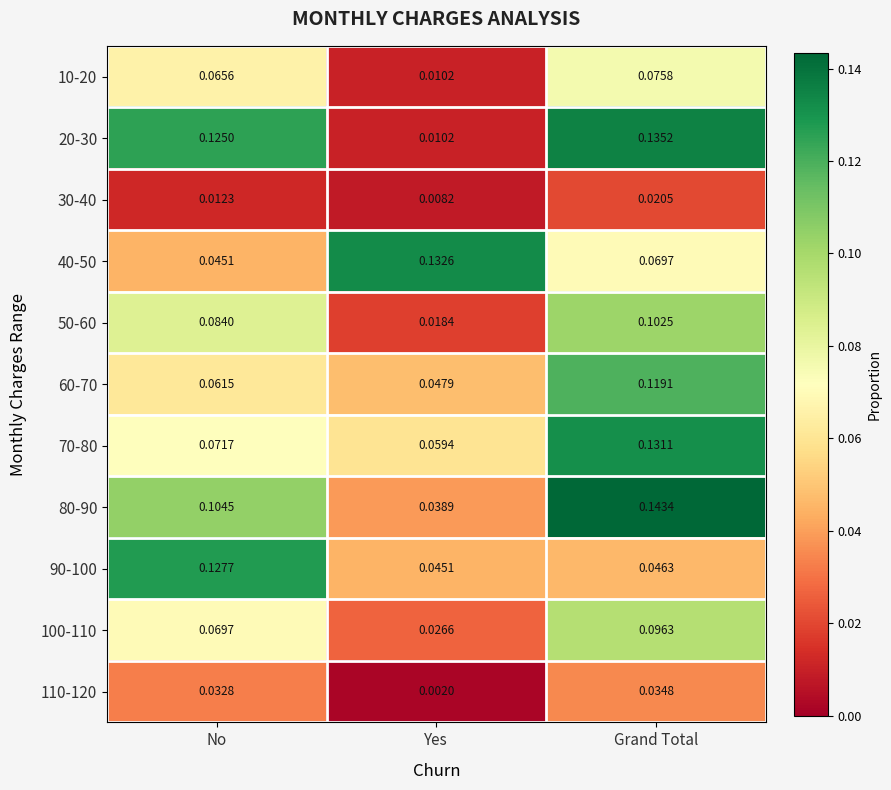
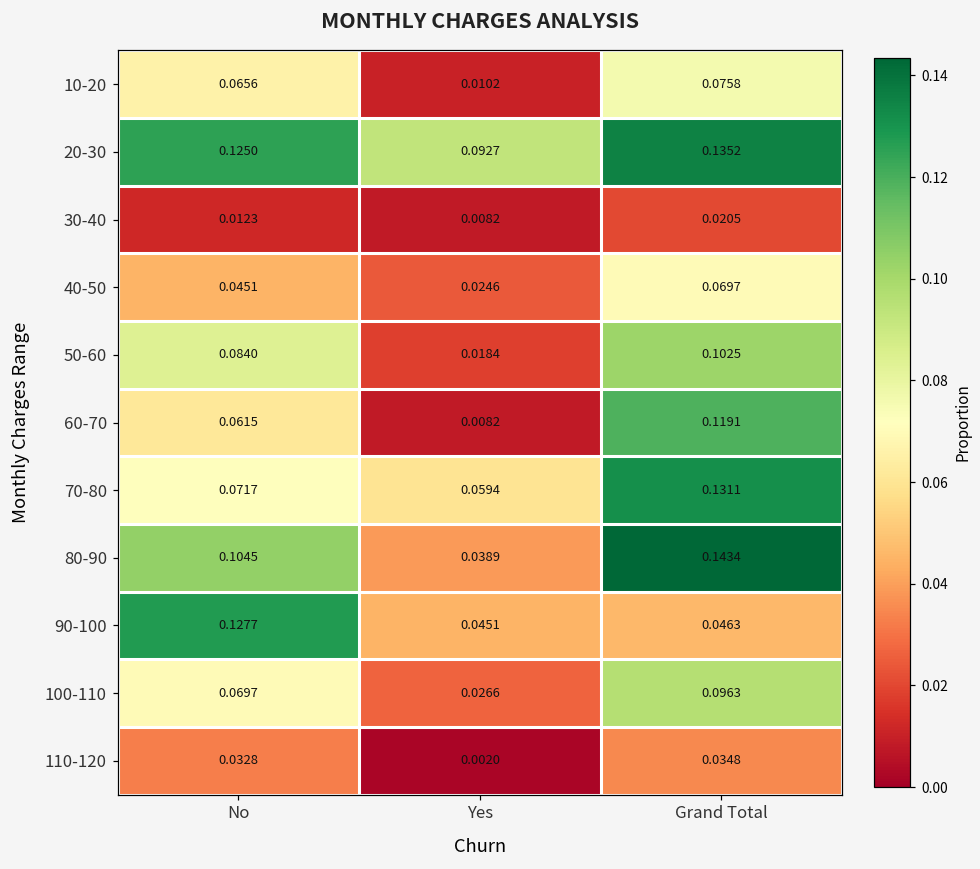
20-30, Yes: 0.0102 -> 0.0927
40-50, Yes: 0.1326 -> 0.0246
60-70, Yes: 0.0479 -> 0.0082
